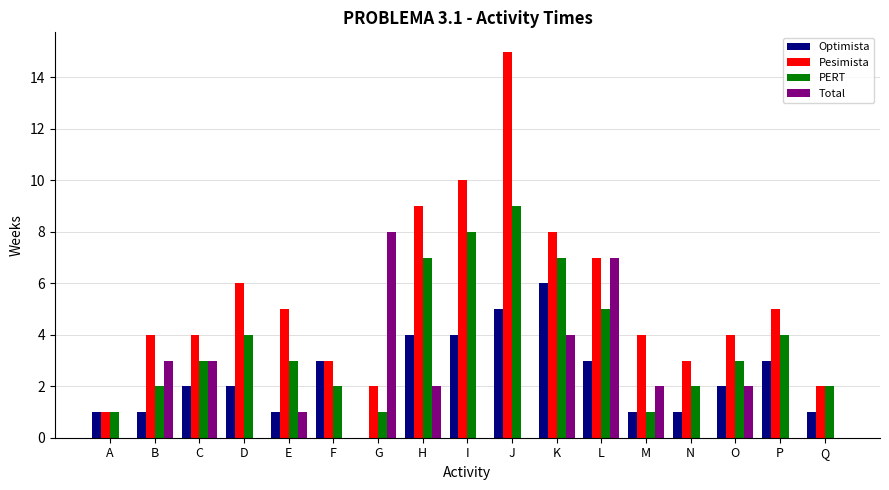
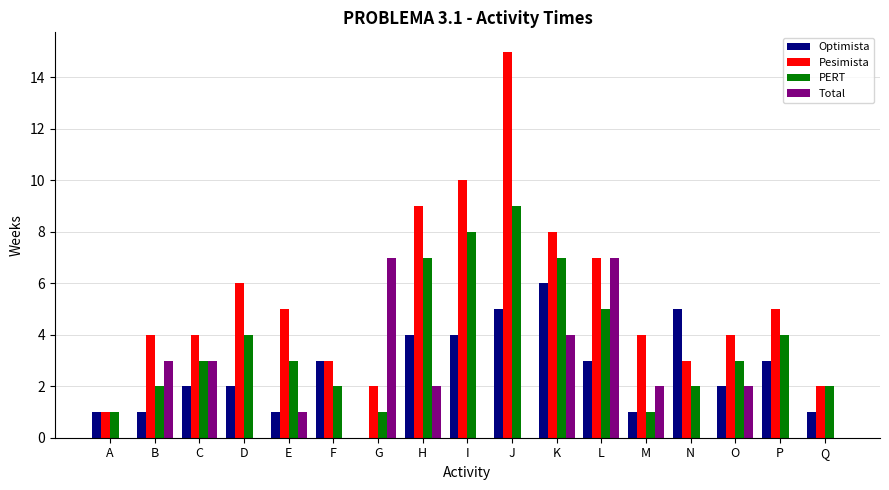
Total, G: 8 -> 7
Optimista, N: 1 -> 5
